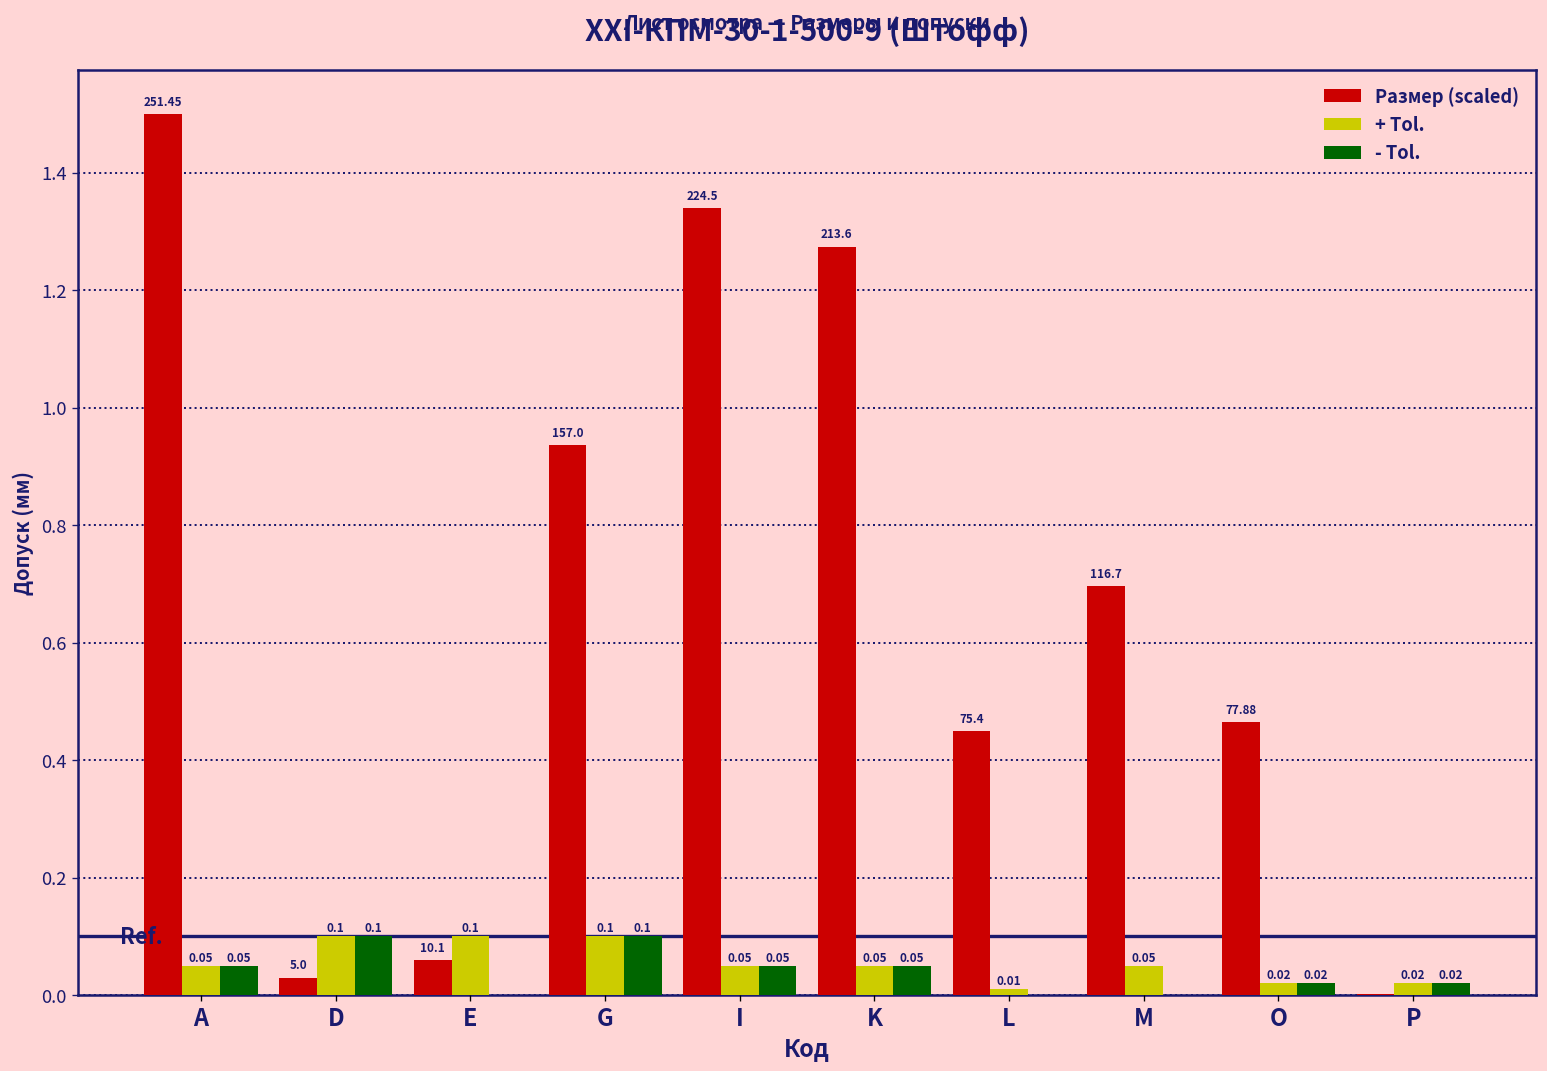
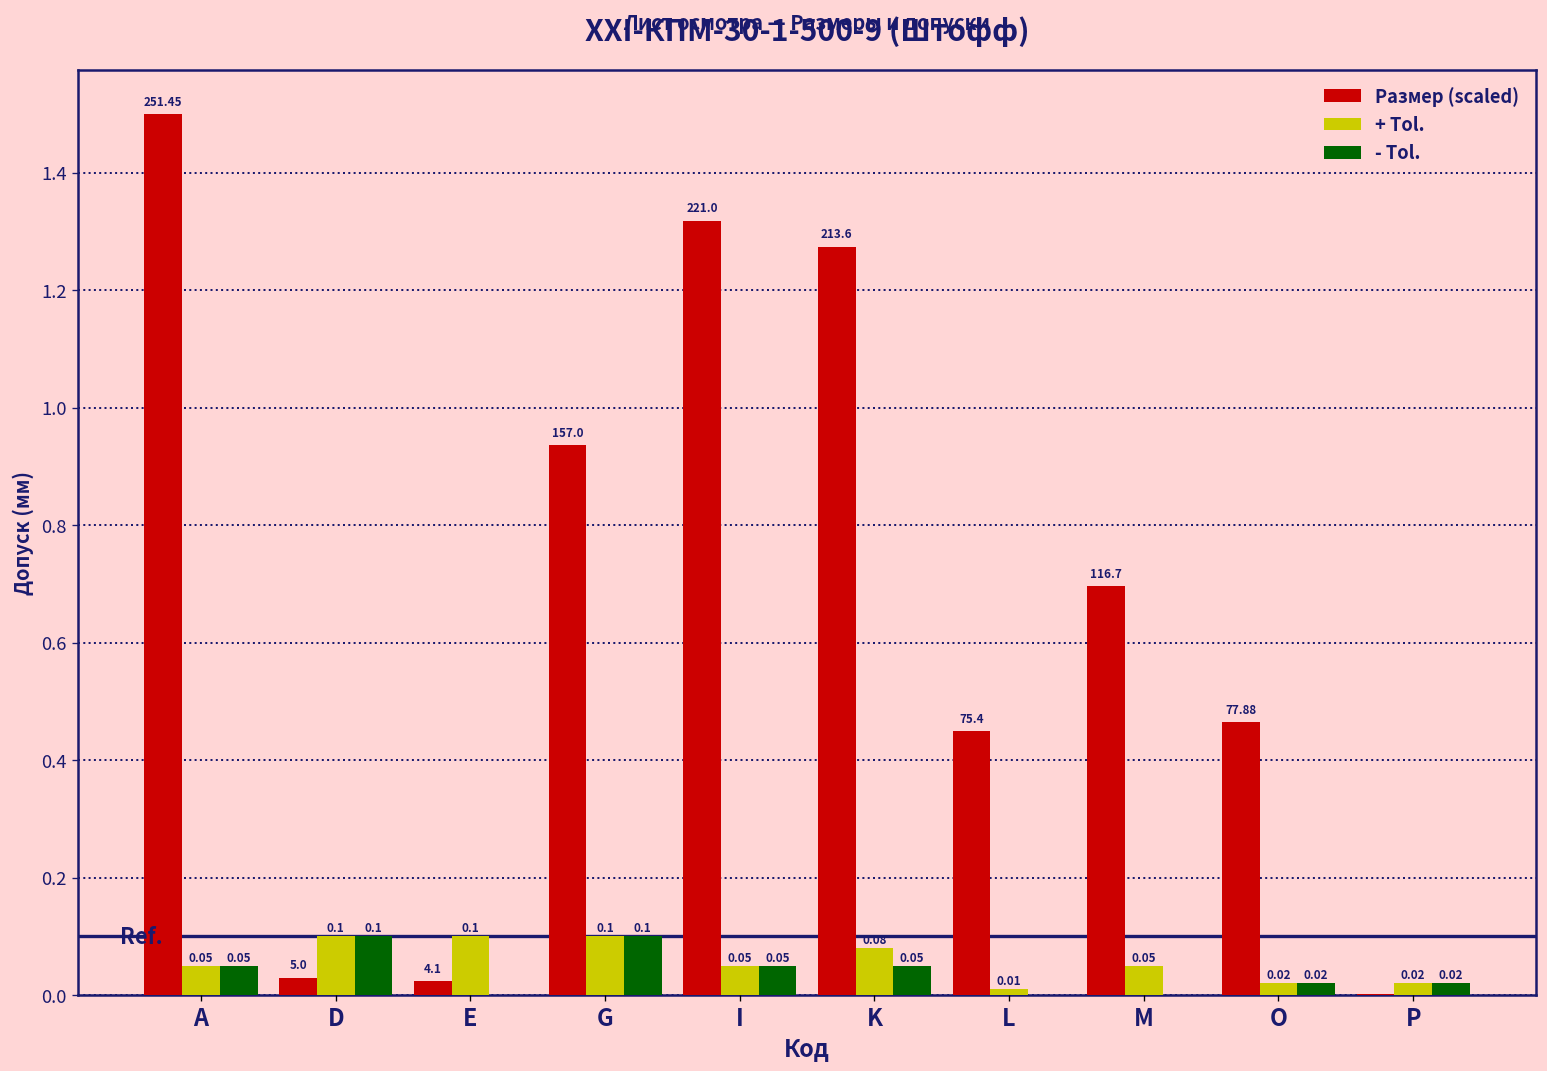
Размер (scaled), E: 10.1 -> 4.1
Размер (scaled), I: 224.5 -> 221.0
+ Tol., K: 0.05 -> 0.08
